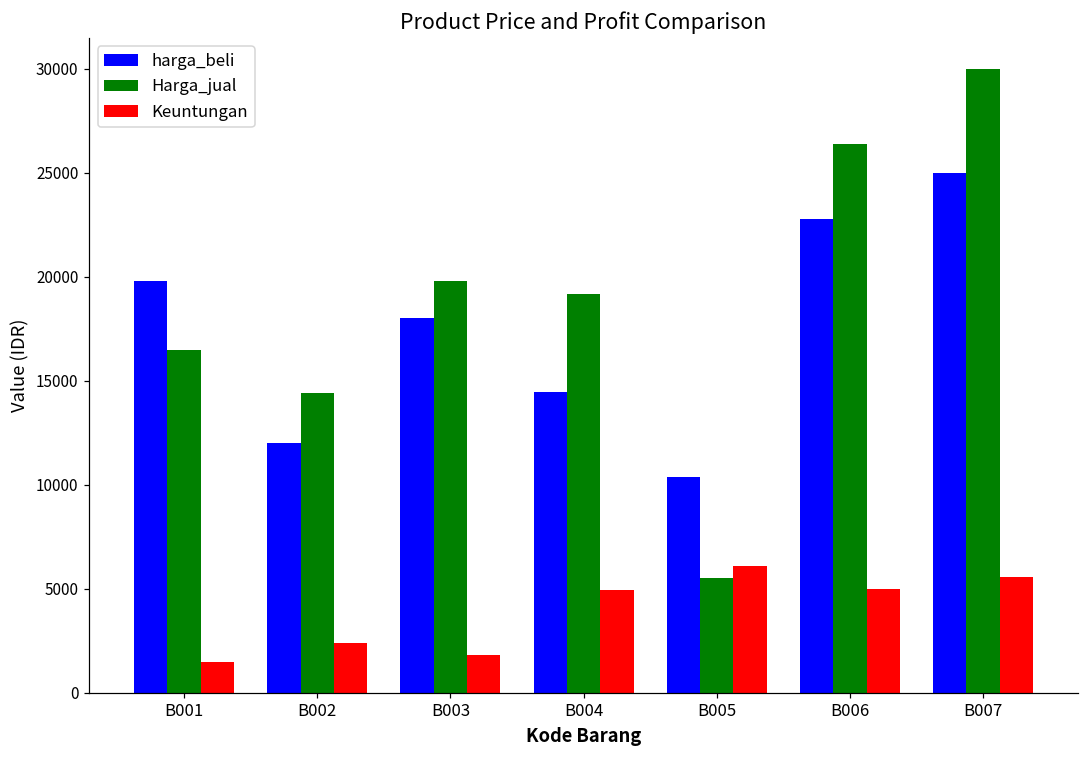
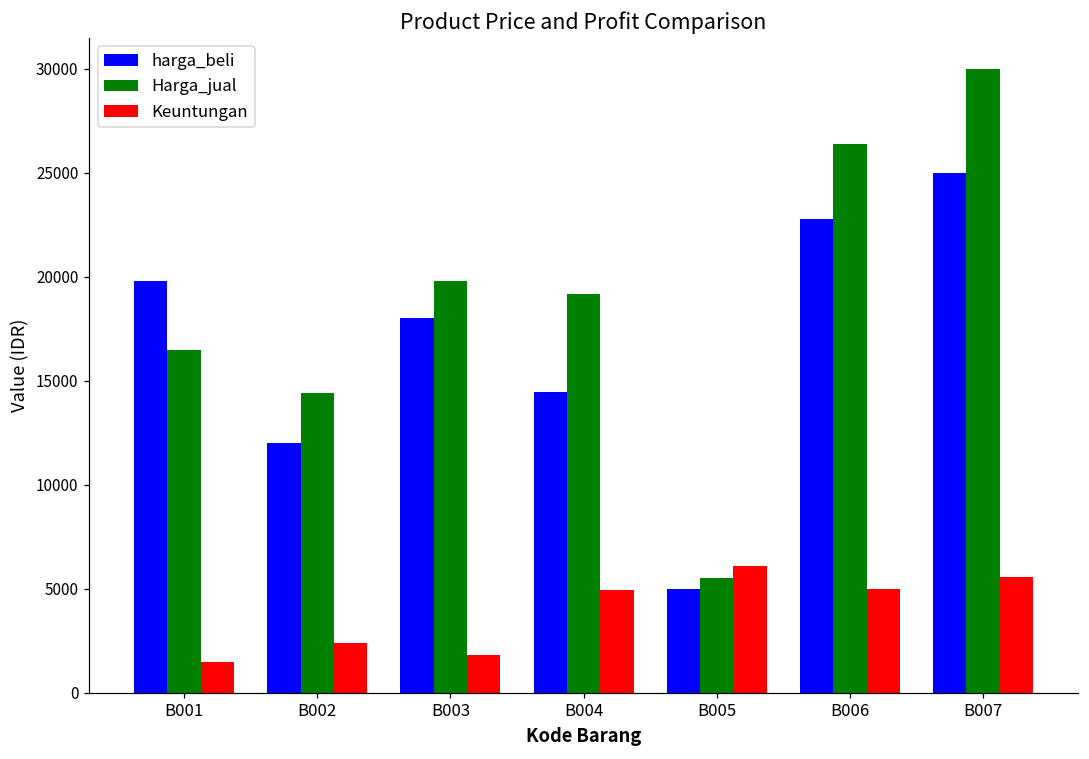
harga_beli, B005: 10400 -> 5000
